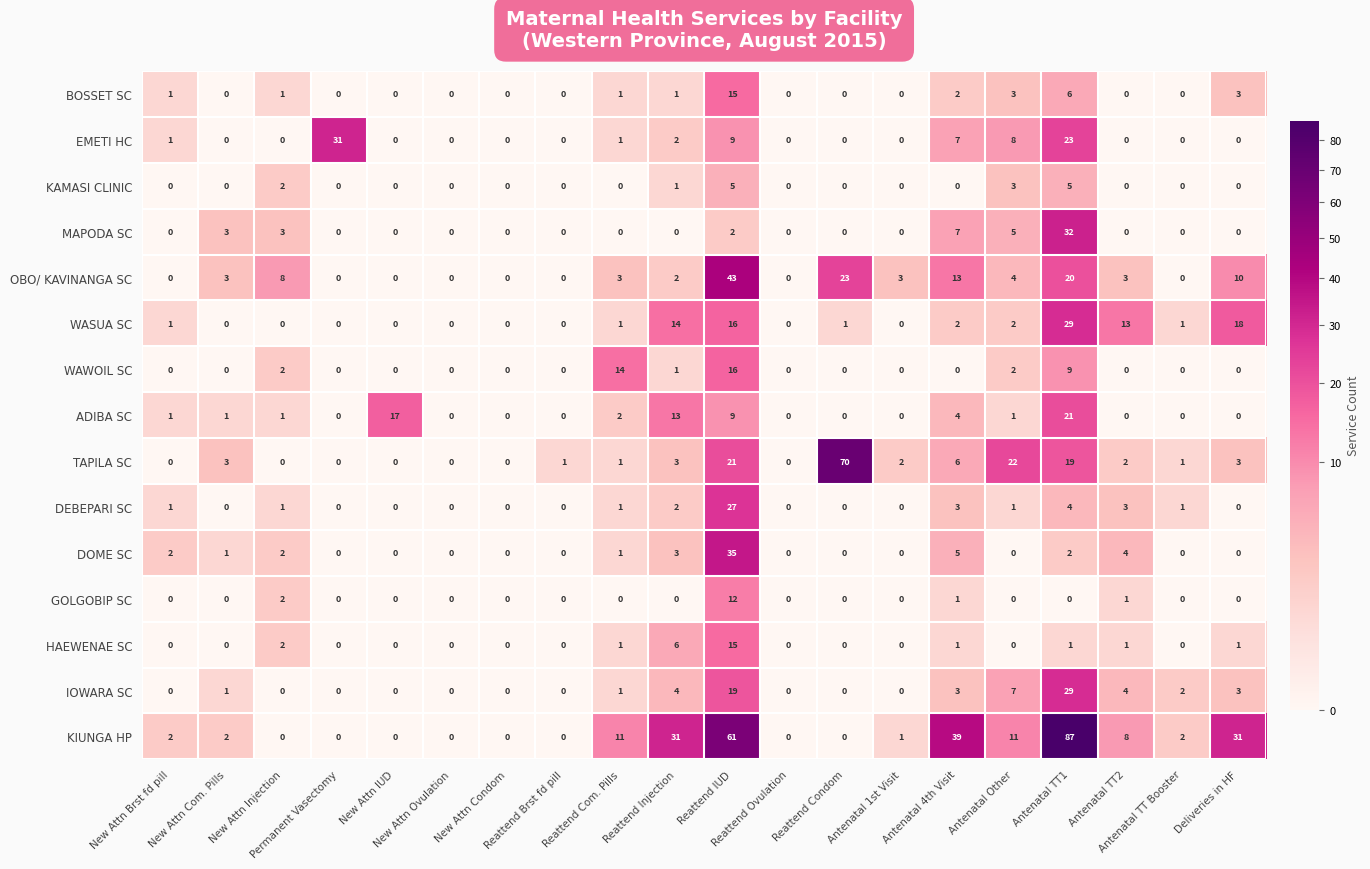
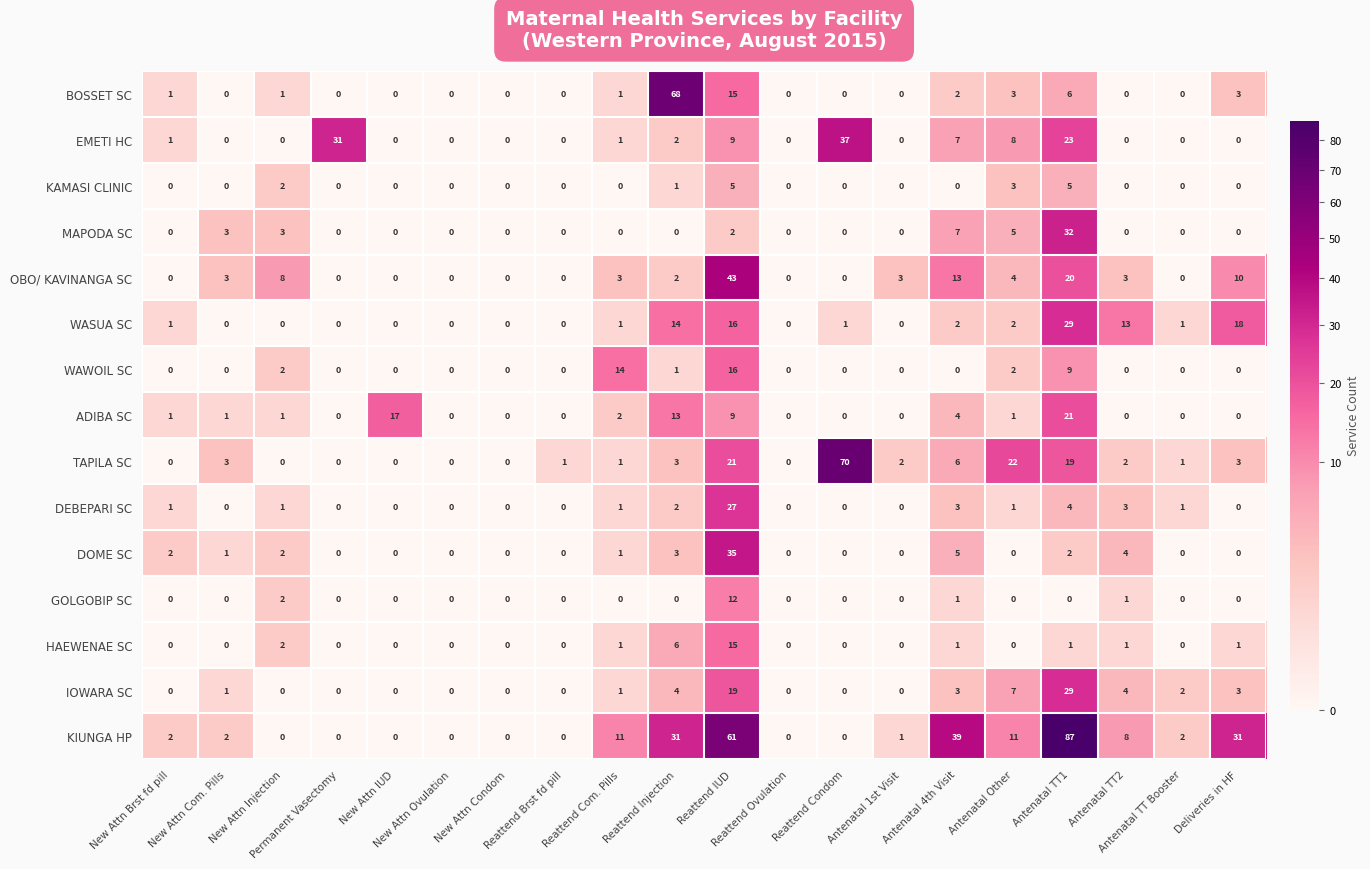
BOSSET SC, Reattend Injection: 1 -> 68
EMETI HC, Reattend Condom: 0 -> 37
OBO/ KAVINANGA SC, Reattend Condom: 23 -> 0
